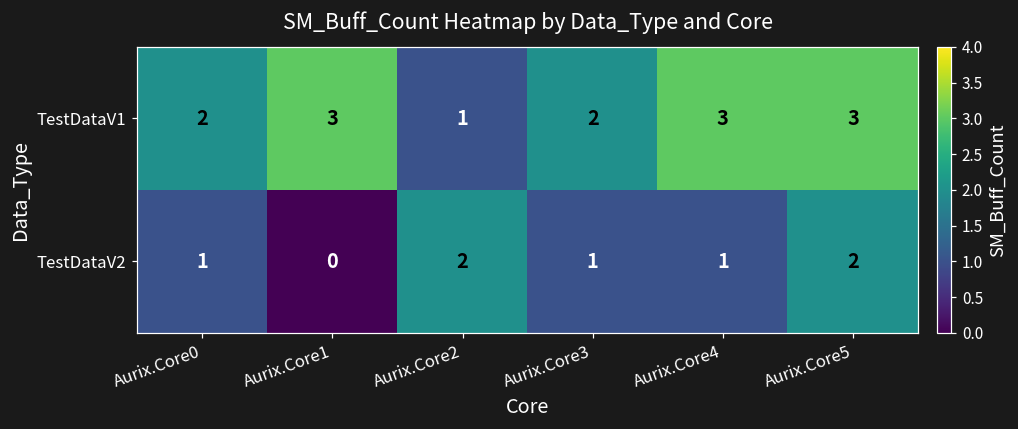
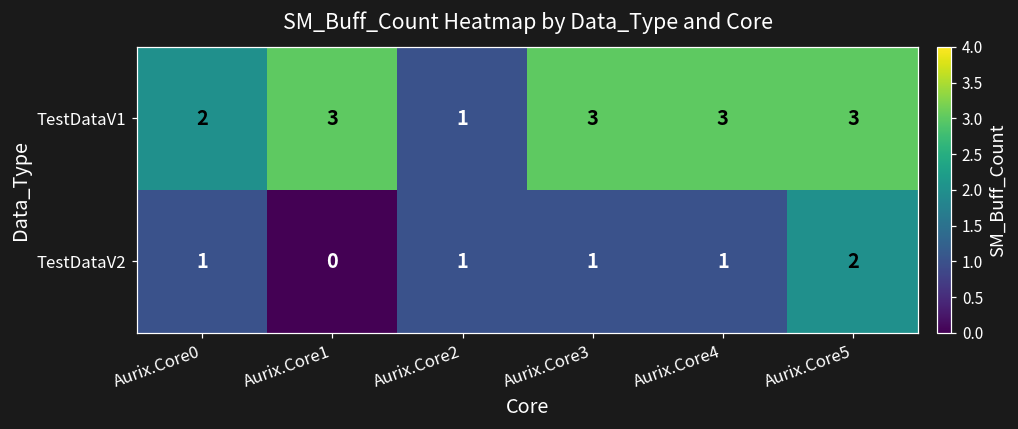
TestDataV1, Aurix.Core3: 2 -> 3
TestDataV2, Aurix.Core2: 2 -> 1
